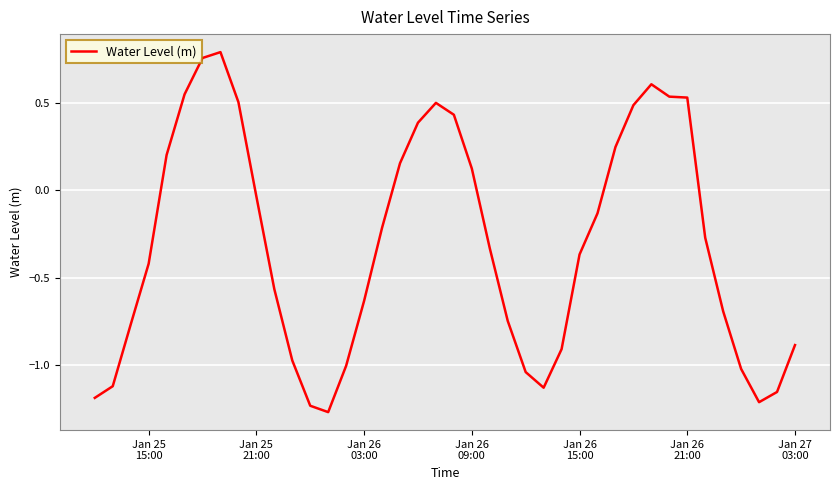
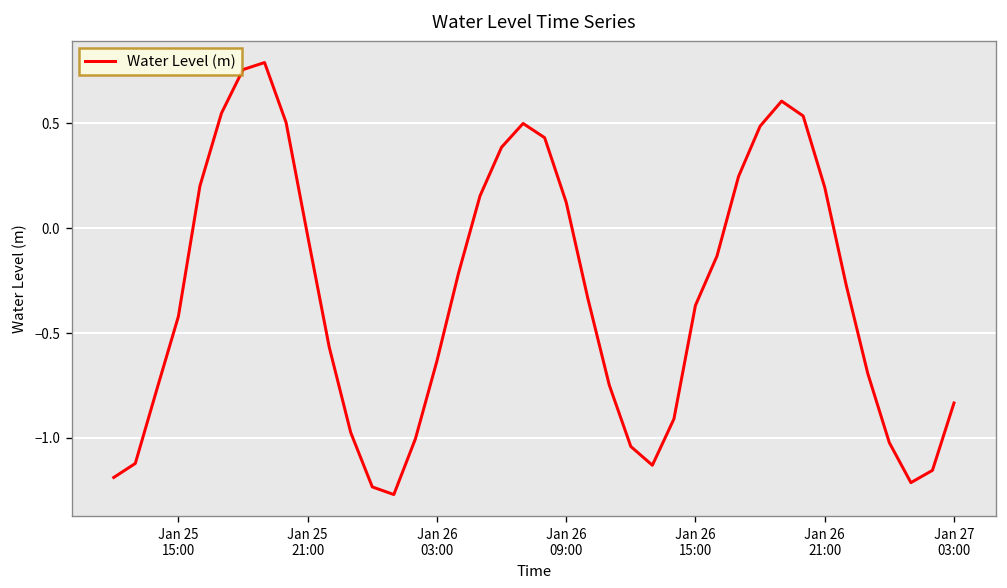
Jan 26 21:00: 0.53 -> 0.20
Jan 27 03:00: -0.89 -> -0.83
